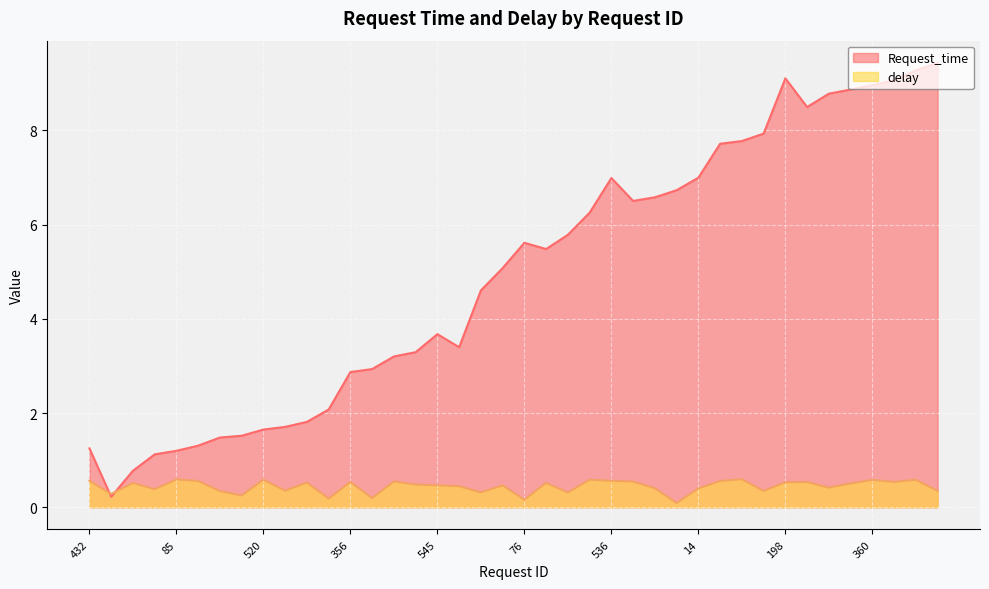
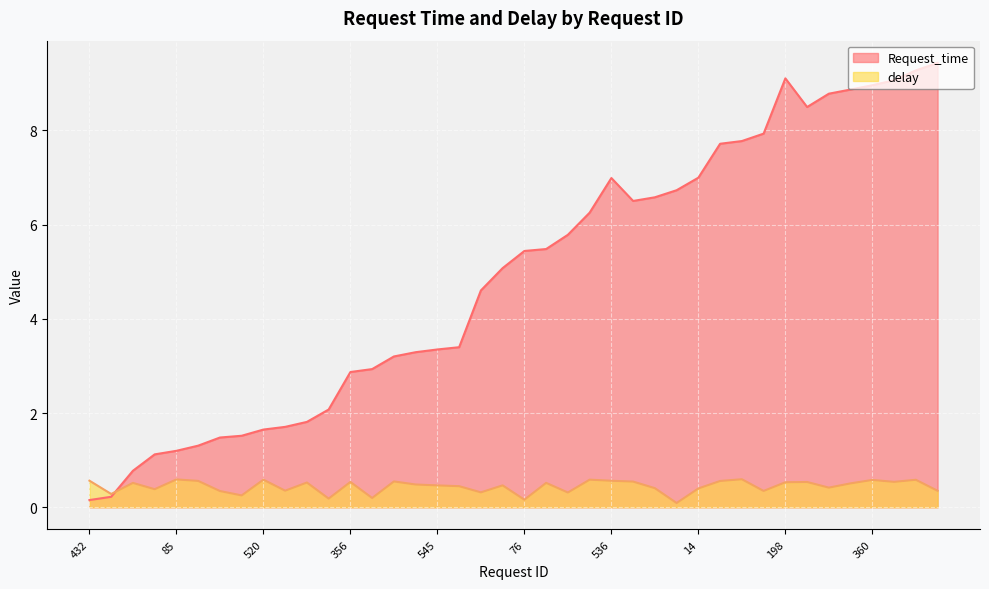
Request_time, 432: 1.3 -> 0.2
Request_time, 545: 3.7 -> 3.4
Request_time, 76: 5.6 -> 5.4
